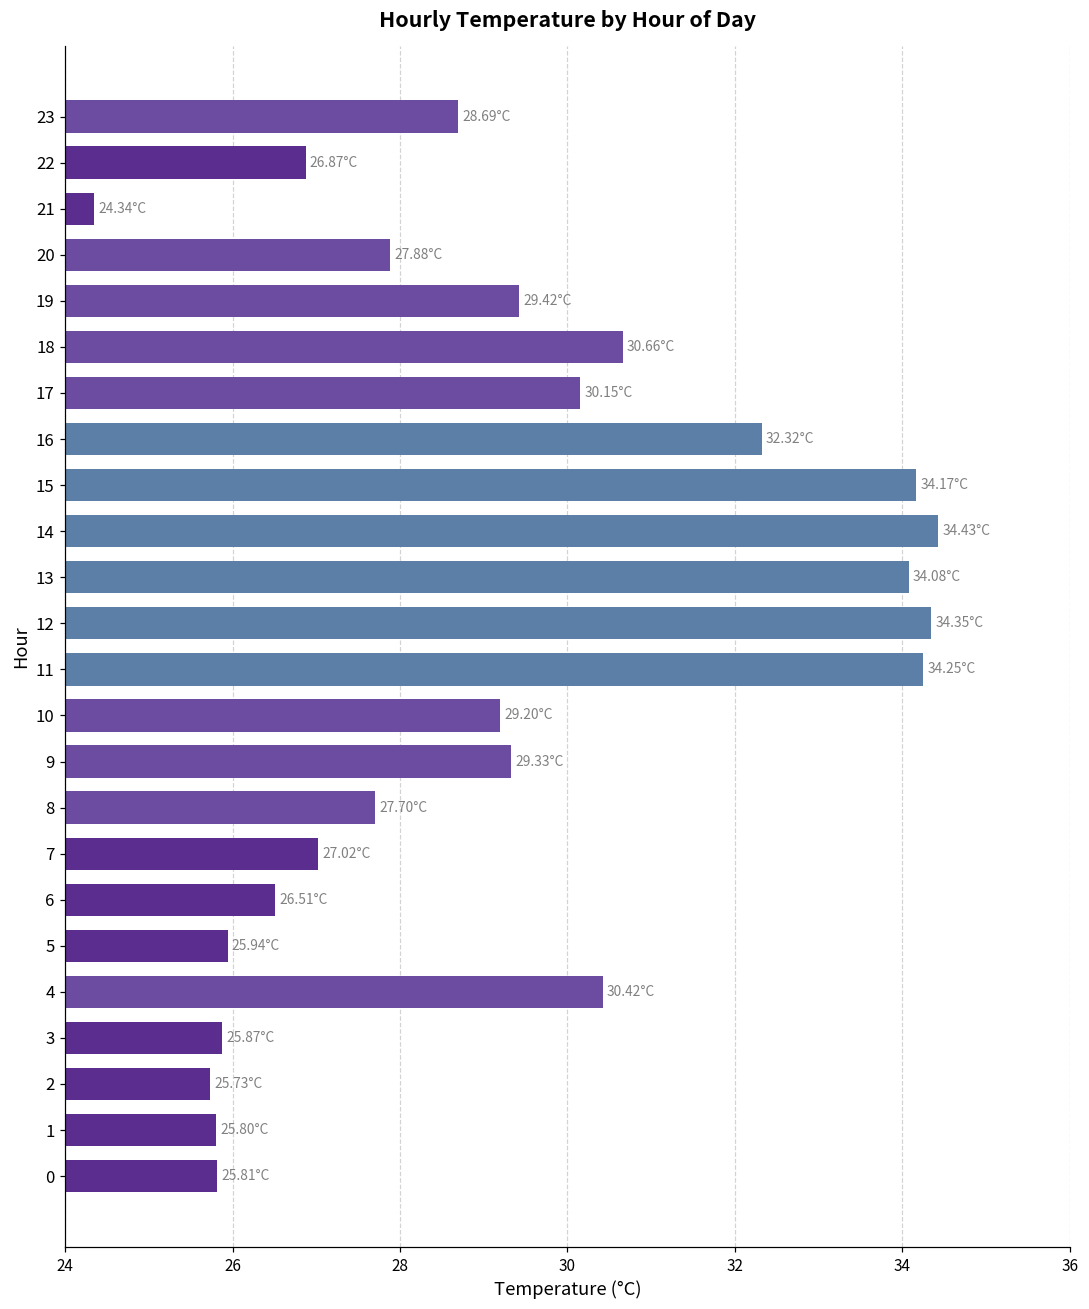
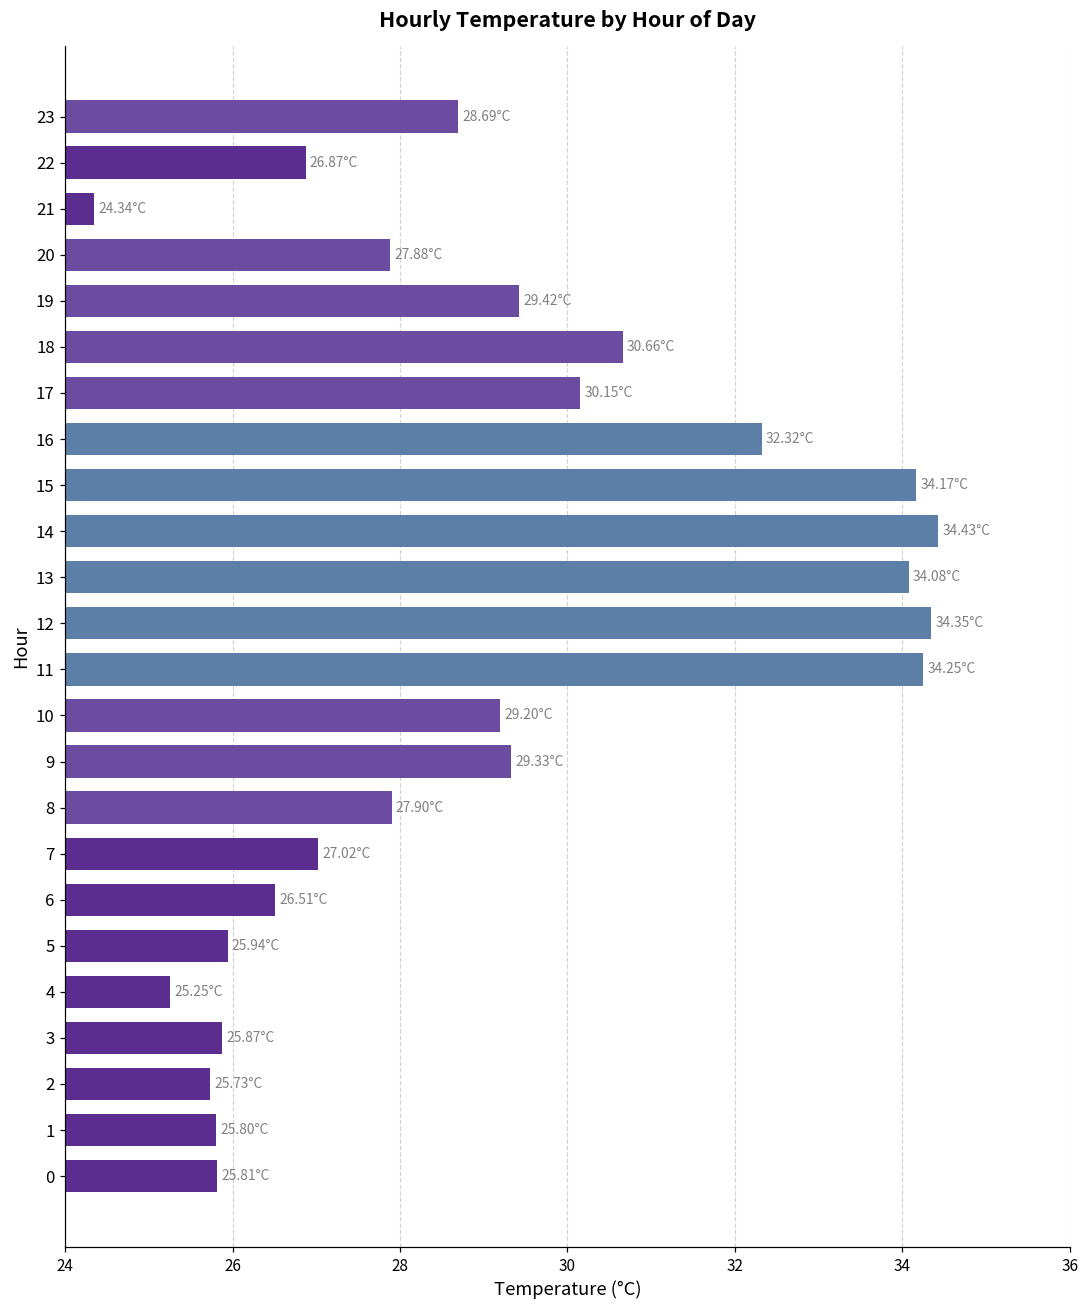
8: 27.70°C -> 27.90°C
4: 30.42°C -> 25.25°C
